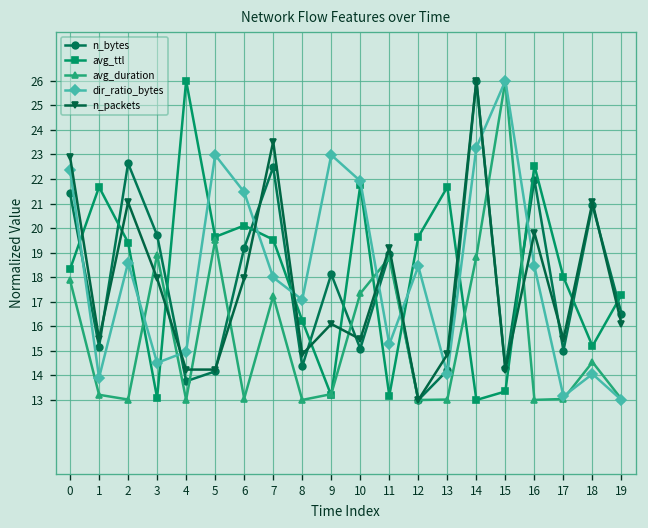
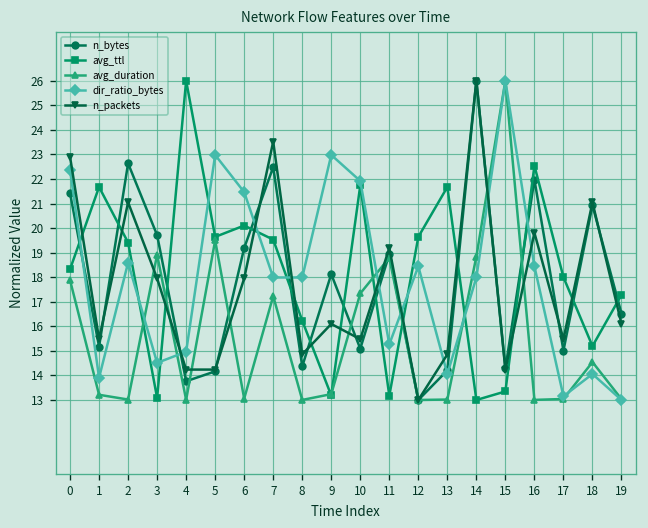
dir_ratio_bytes, 8: 17.1 -> 18.0
dir_ratio_bytes, 14: 23.3 -> 18.0
